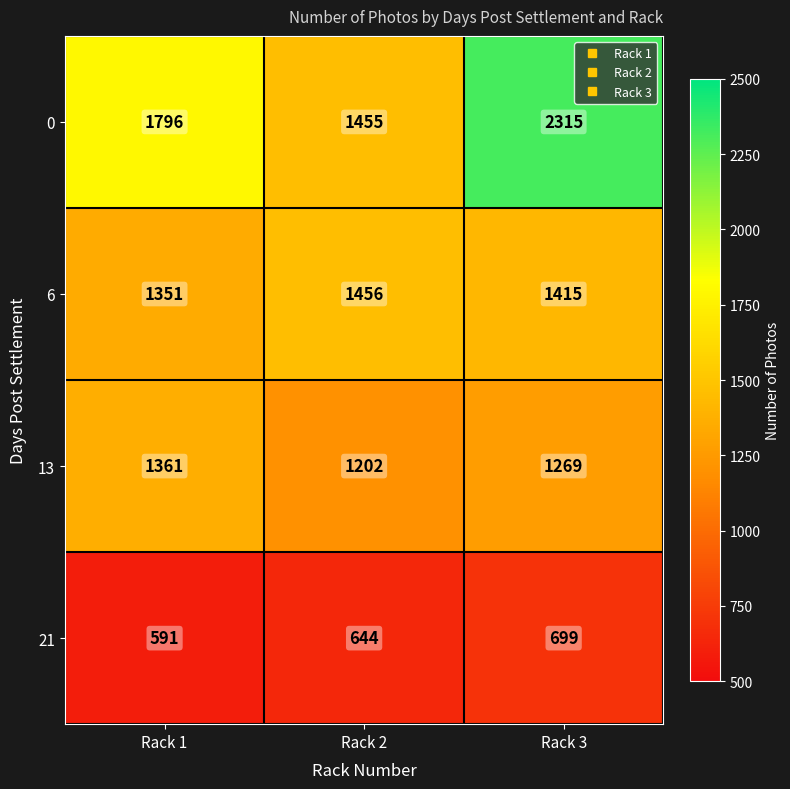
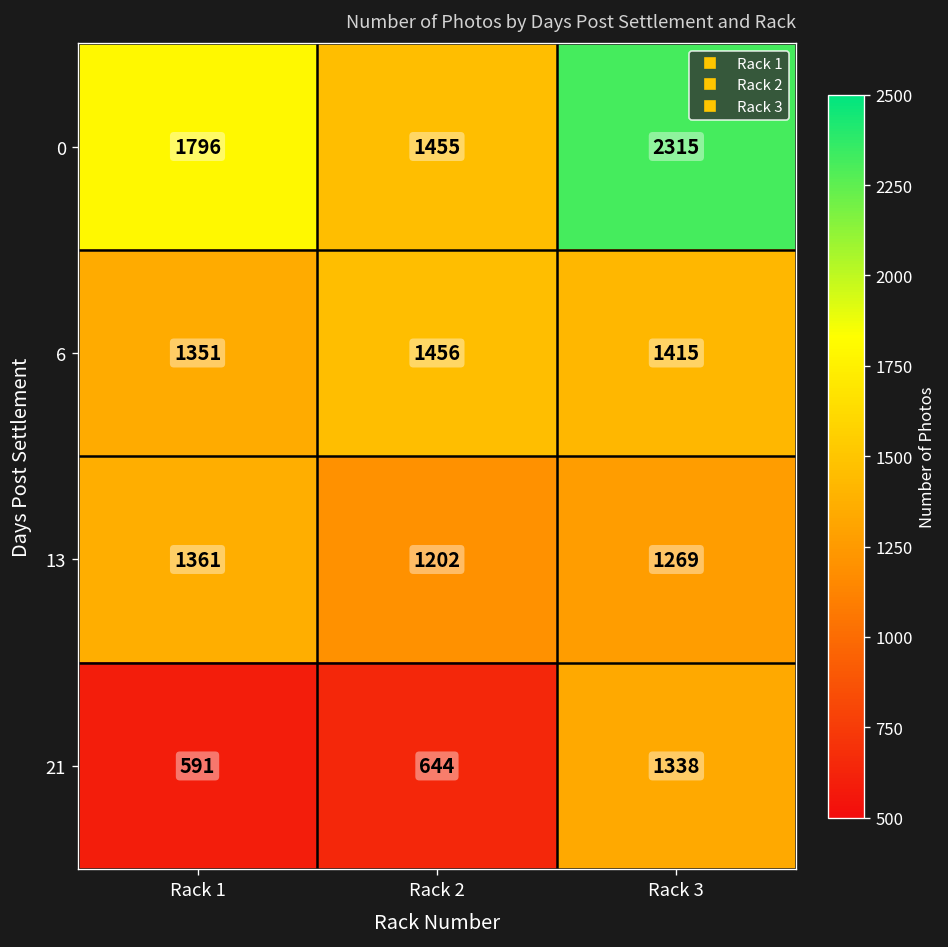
21, Rack 3: 699 -> 1338
